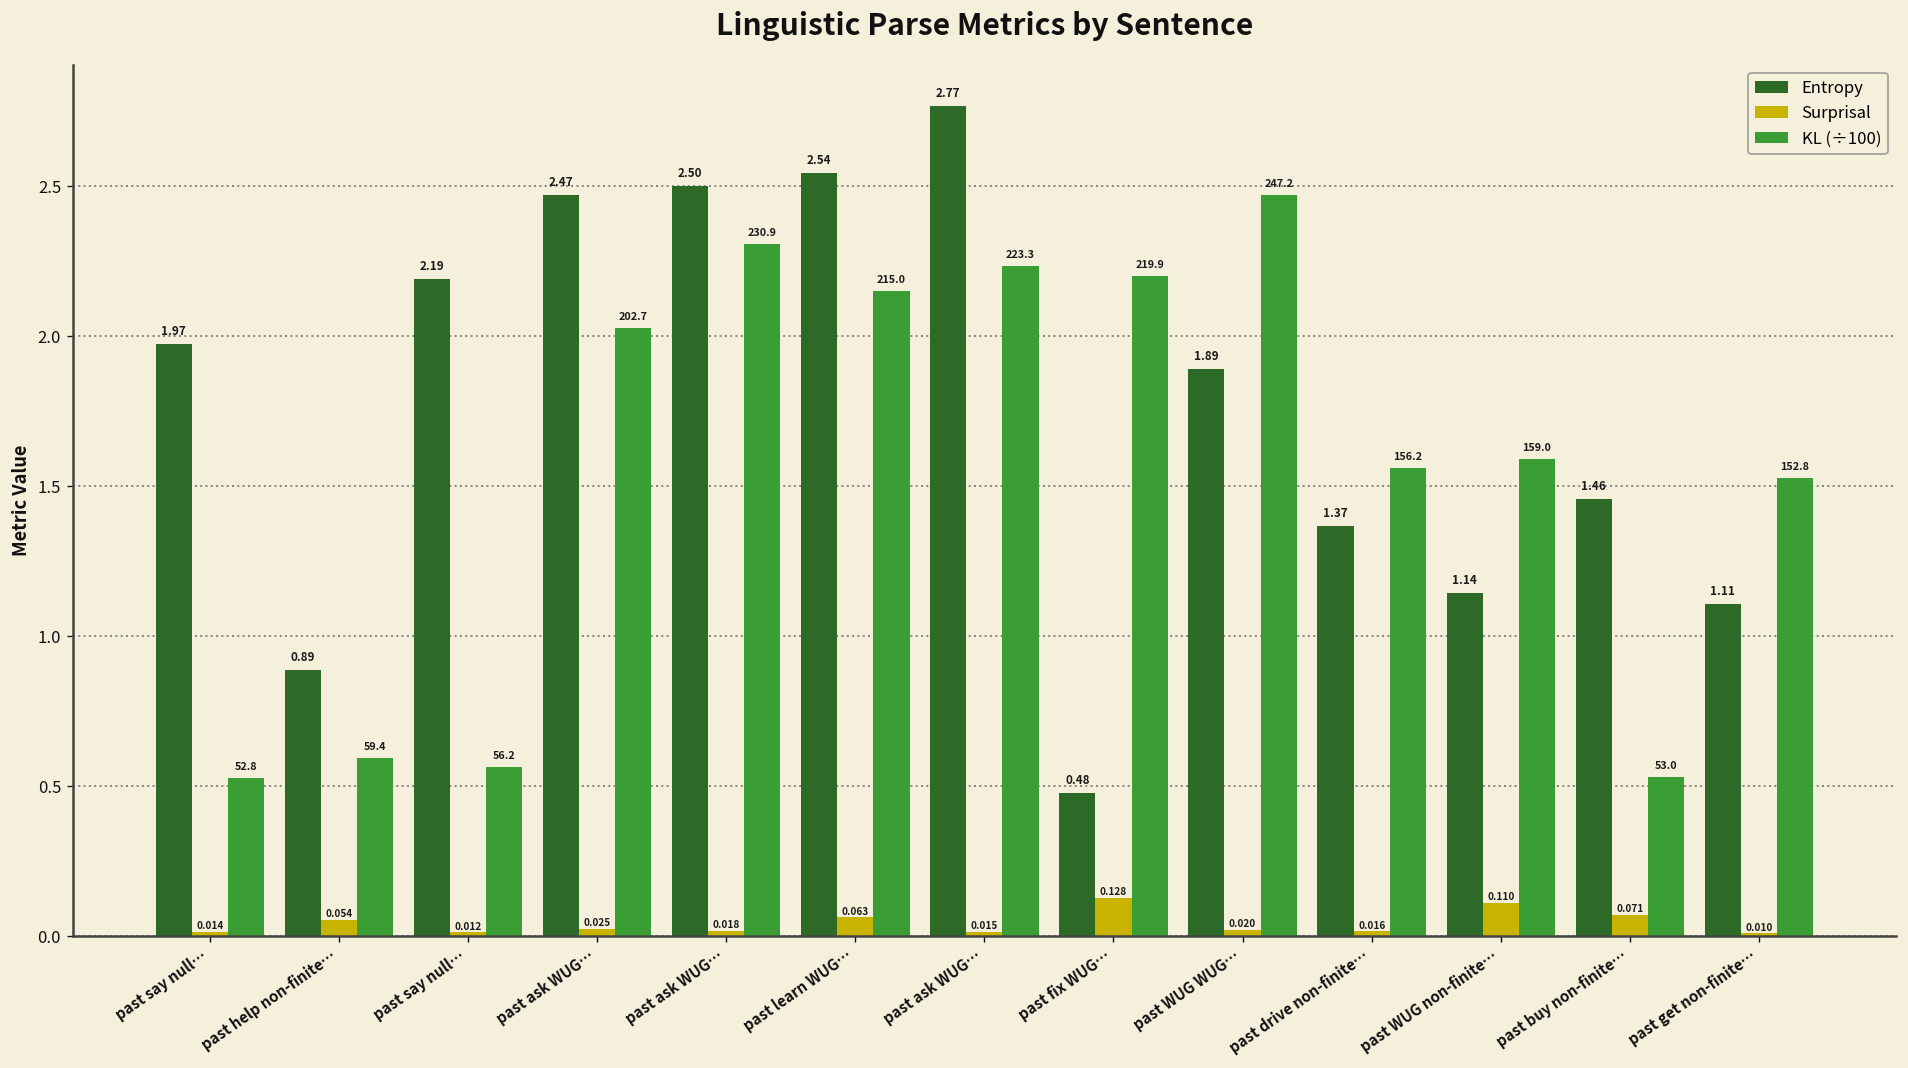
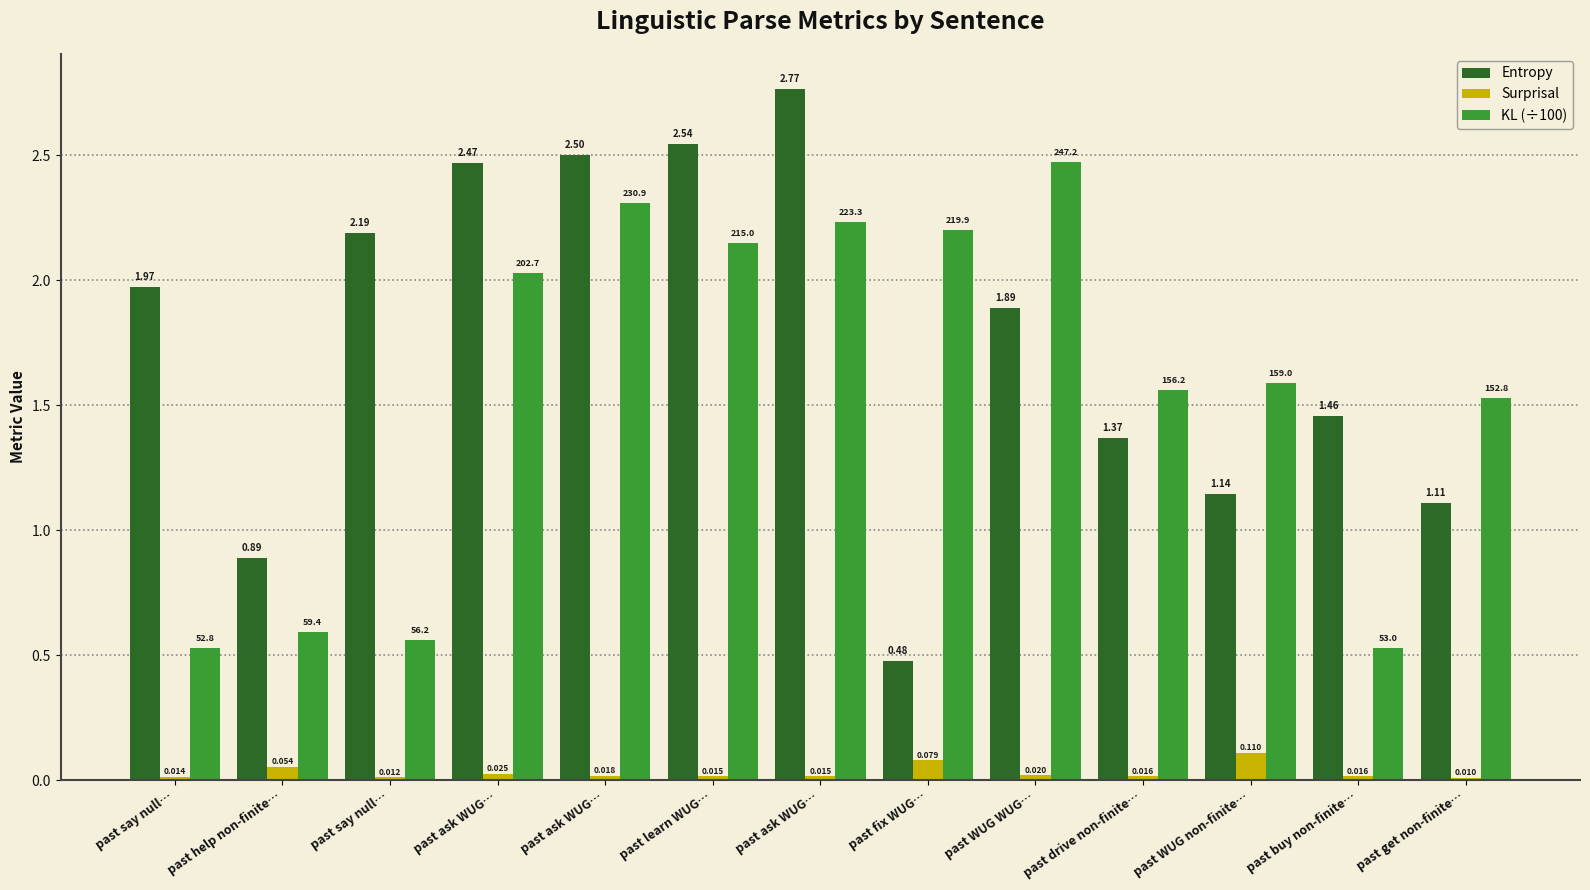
Surprisal, past learn WUG…: 0.063 -> 0.015
Surprisal, past fix WUG…: 0.128 -> 0.079
Surprisal, past buy non-finite…: 0.071 -> 0.016
